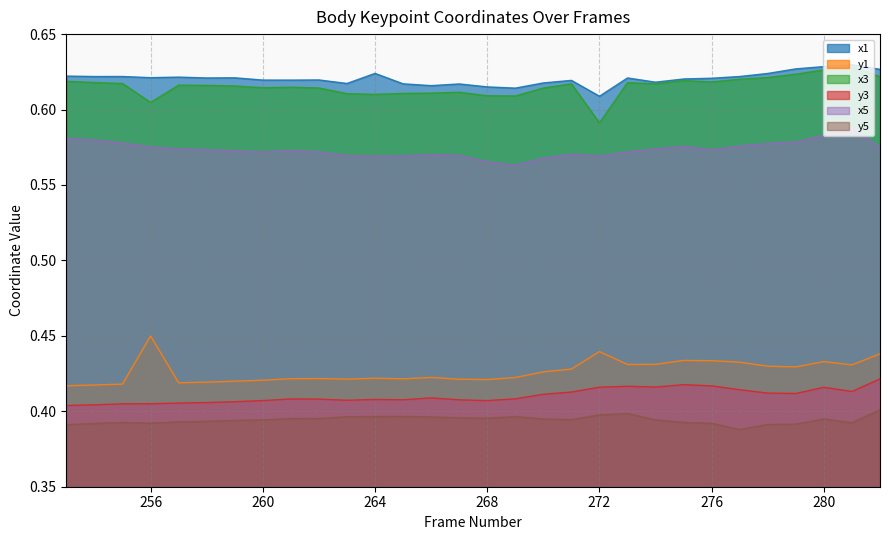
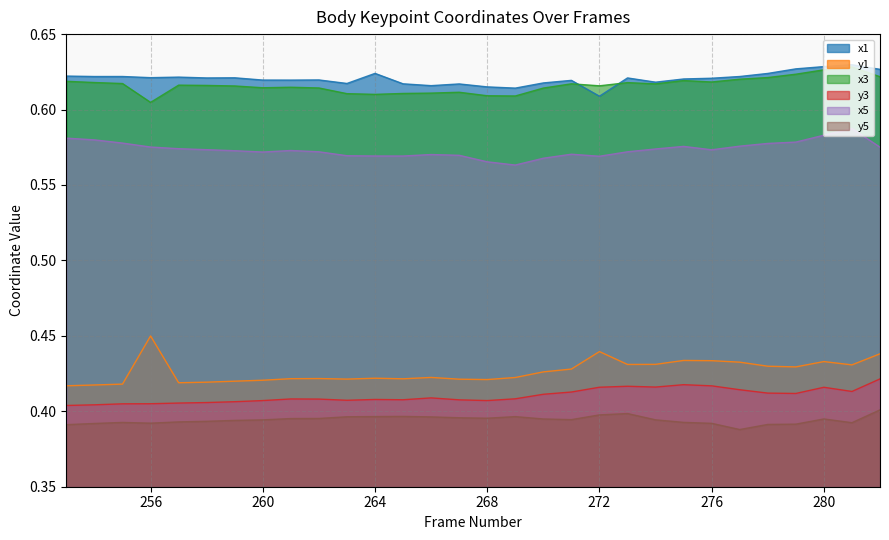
x3, 272: 0.591 -> 0.616
